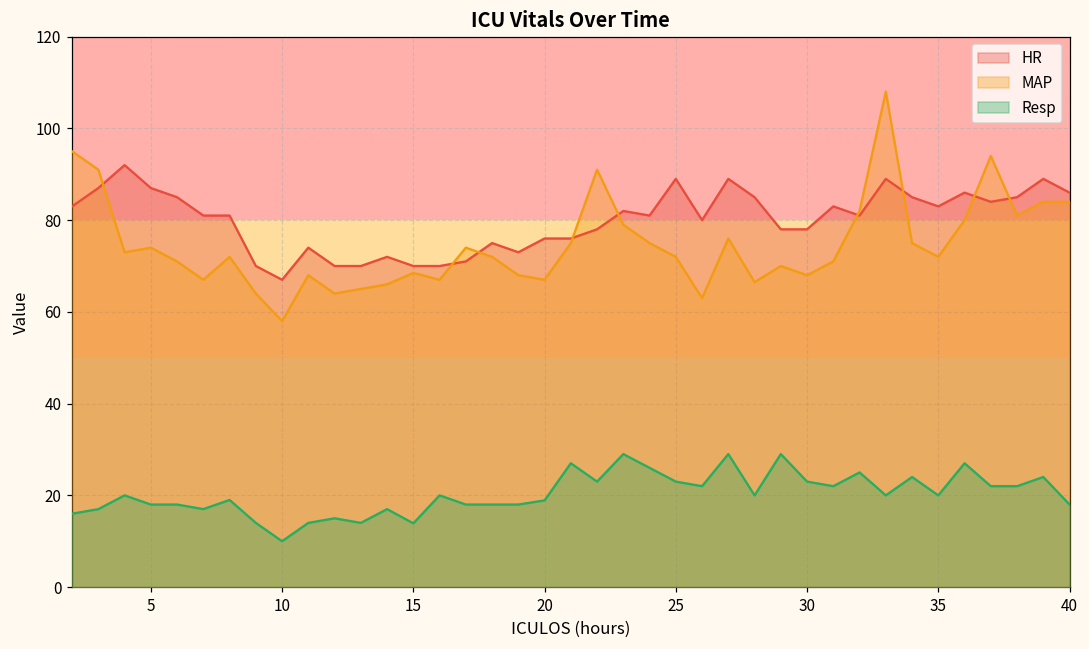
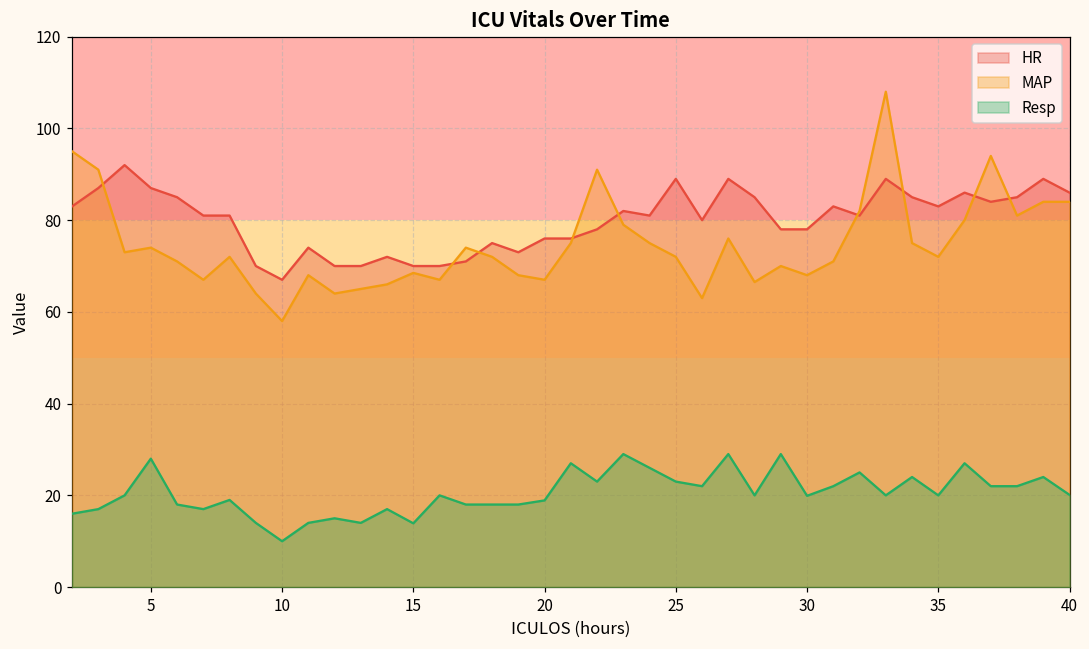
Resp, 5: 18 -> 28
Resp, 30: 23 -> 20
Resp, 40: 18 -> 20
